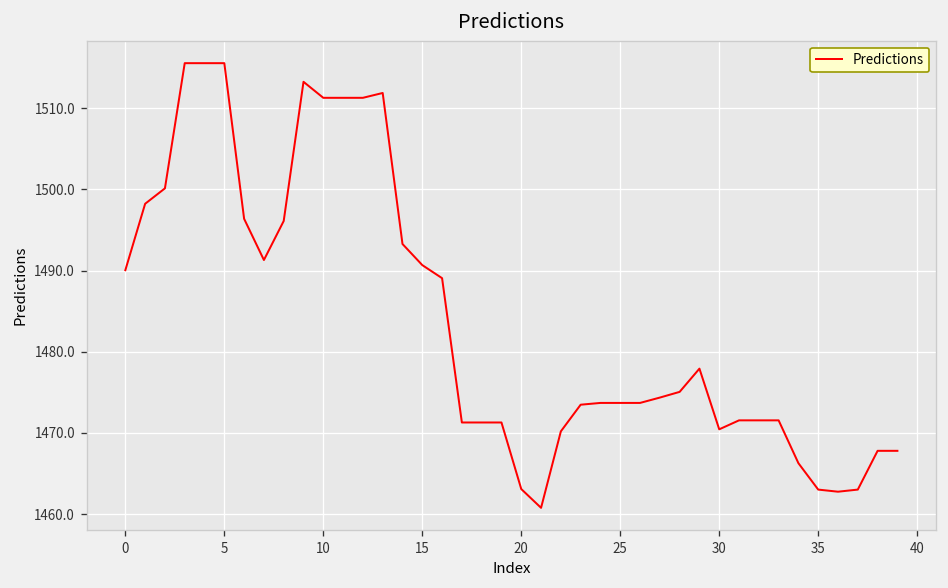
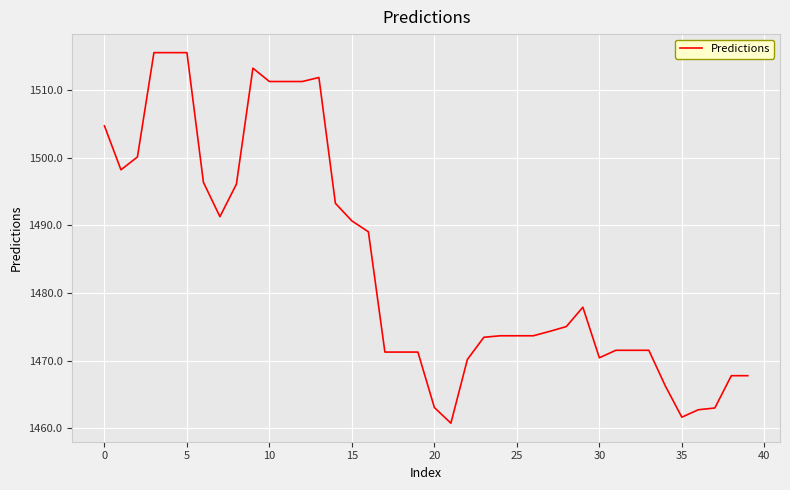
0: 1490 -> 1505
35: 1463 -> 1462
